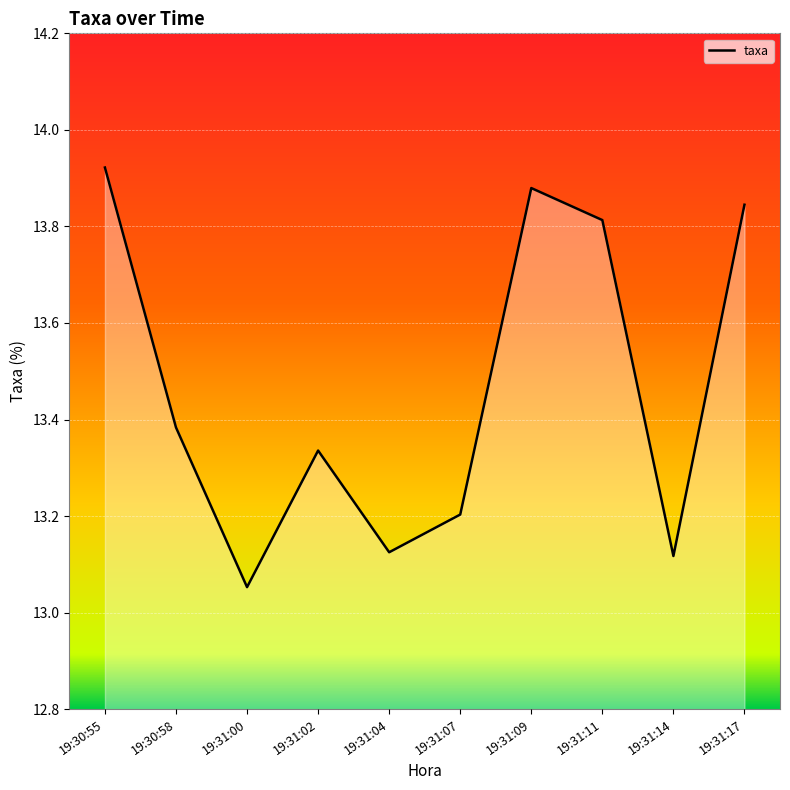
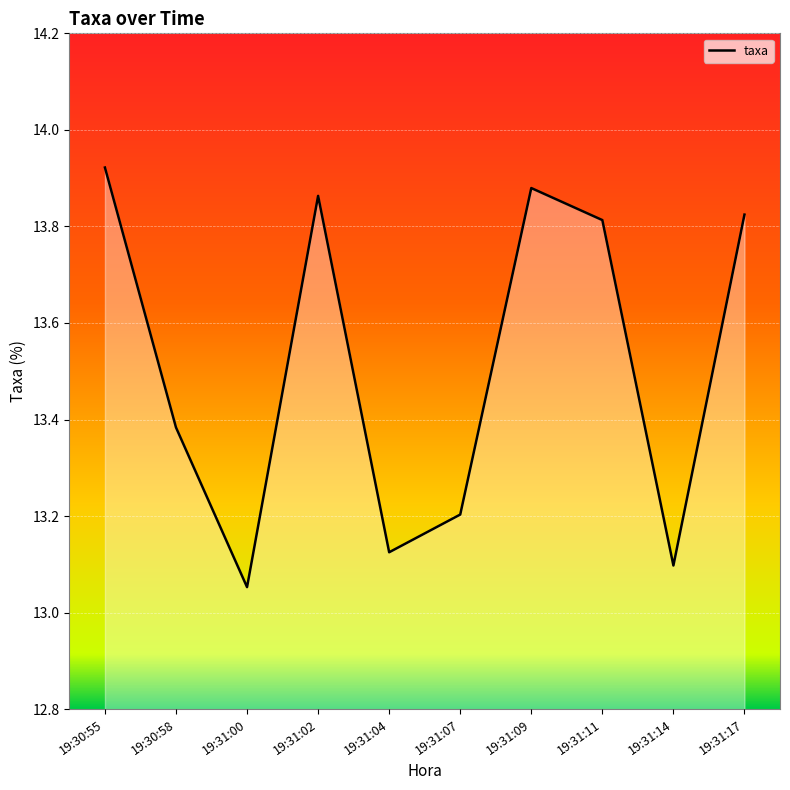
19:31:02: 13.34 -> 13.86
19:31:14: 13.12 -> 13.10
19:31:17: 13.84 -> 13.82
